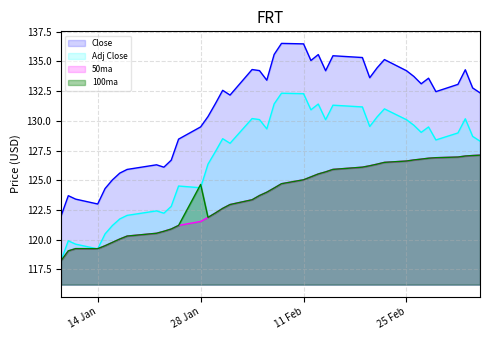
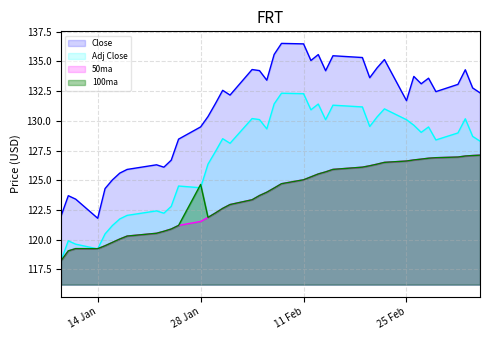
Close, 14 Jan: 123.0 -> 121.8
Close, 25 Feb: 134.2 -> 131.7
